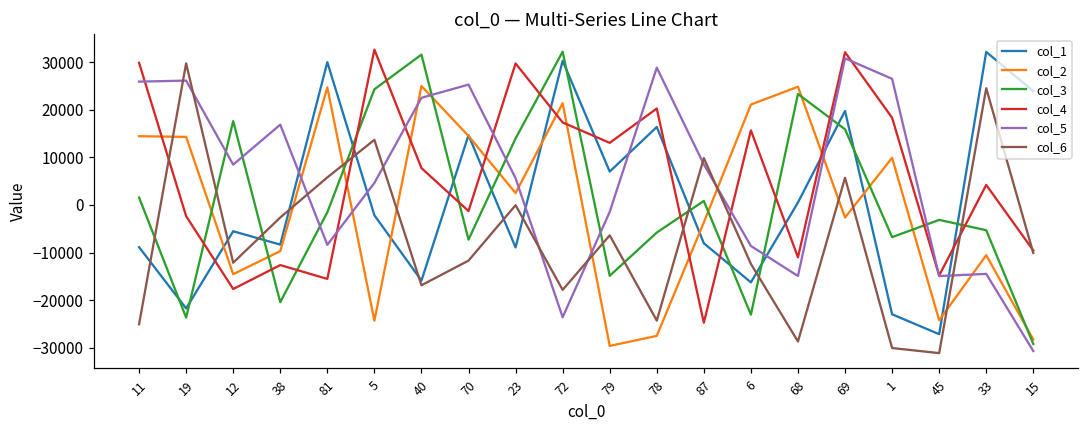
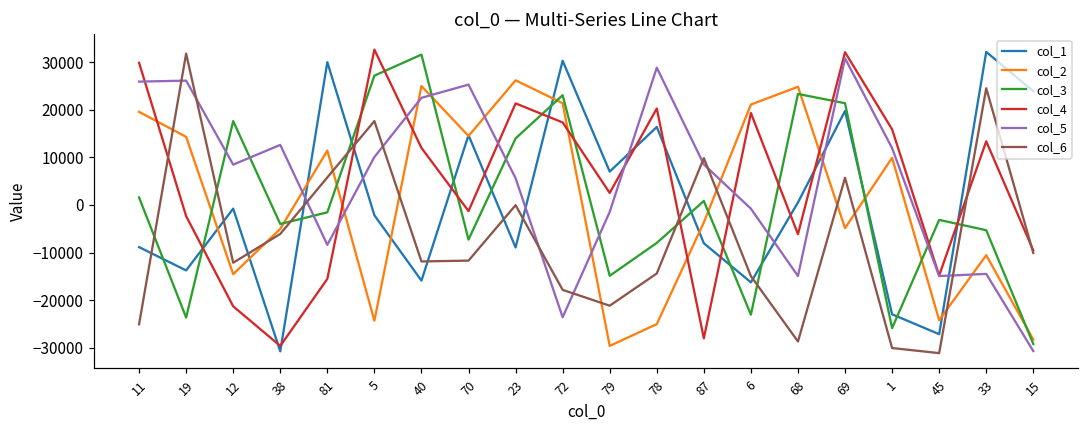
col_2, 11: 14000 -> 20000
col_1, 19: -22000 -> -14000
col_6, 19: 30000 -> 32000
col_1, 12: -6000 -> -1000
col_4, 12: -18000 -> -21000
col_1, 38: -8000 -> -31000
col_2, 38: -10000 -> -5000
col_3, 38: -20000 -> -4000
col_4, 38: -13000 -> -30000
col_5, 38: 17000 -> 13000
col_6, 38: -3000 -> -6000
col_2, 81: 25000 -> 11000
col_3, 5: 24000 -> 27000
col_5, 5: 5000 -> 10000
col_6, 5: 14000 -> 18000
col_4, 40: 8000 -> 12000
col_6, 40: -17000 -> -12000
col_2, 23: 3000 -> 26000
col_4, 23: 30000 -> 21000
col_3, 72: 32000 -> 23000
col_4, 79: 13000 -> 3000
col_6, 79: -6000 -> -21000
col_2, 78: -28000 -> -25000
col_3, 78: -6000 -> -8000
col_6, 78: -24000 -> -14000
col_4, 87: -25000 -> -28000
col_4, 6: 16000 -> 19000
col_5, 6: -9000 -> -1000
col_6, 6: -12000 -> -15000
col_4, 68: -11000 -> -6000
col_2, 69: -3000 -> -5000
col_3, 69: 16000 -> 21000
col_3, 1: -7000 -> -26000
col_4, 1: 18000 -> 16000
col_5, 1: 27000 -> 12000
col_4, 33: 4000 -> 13000
